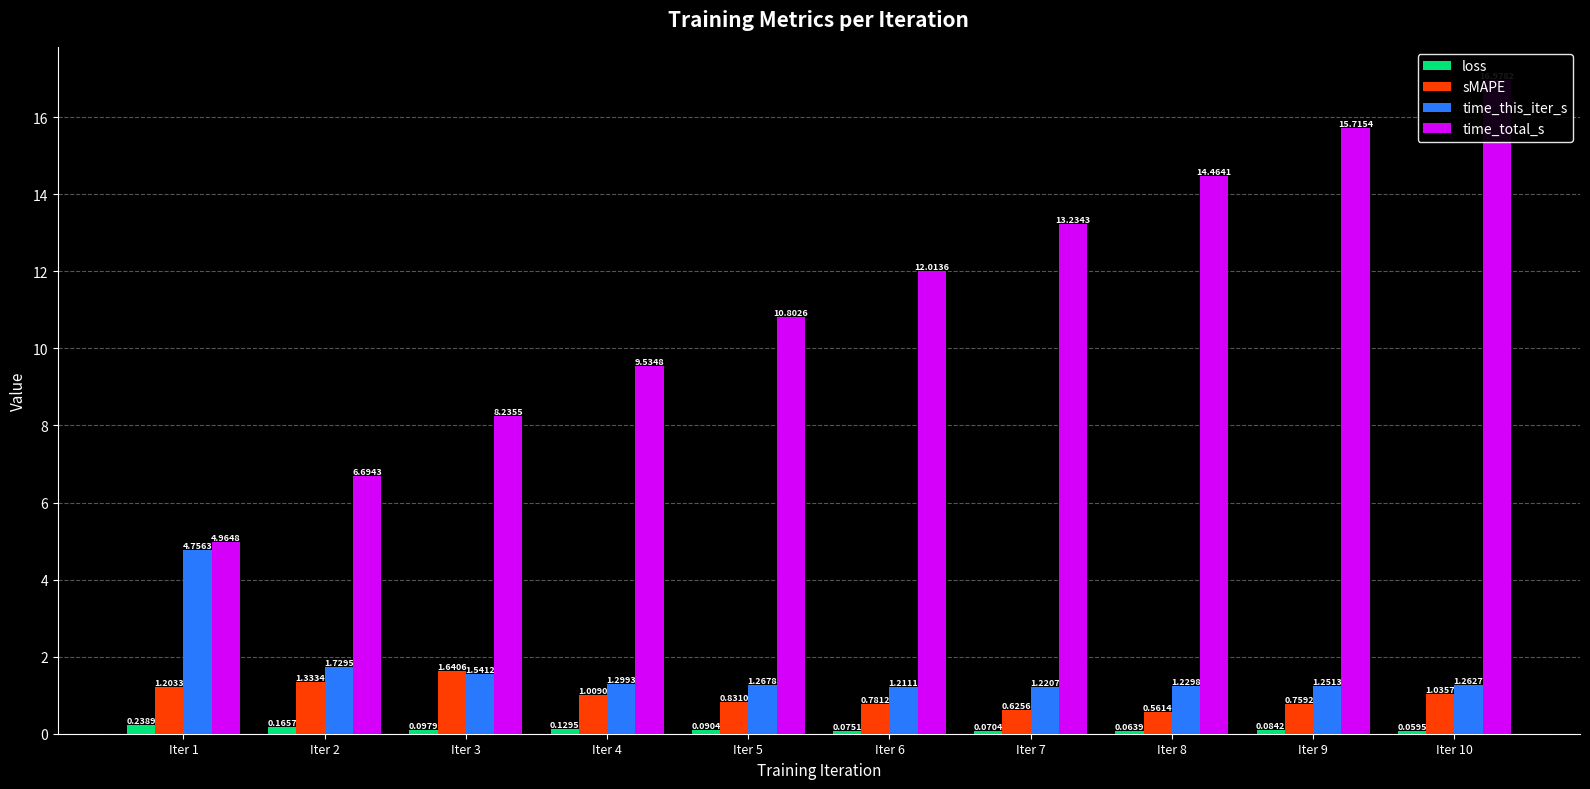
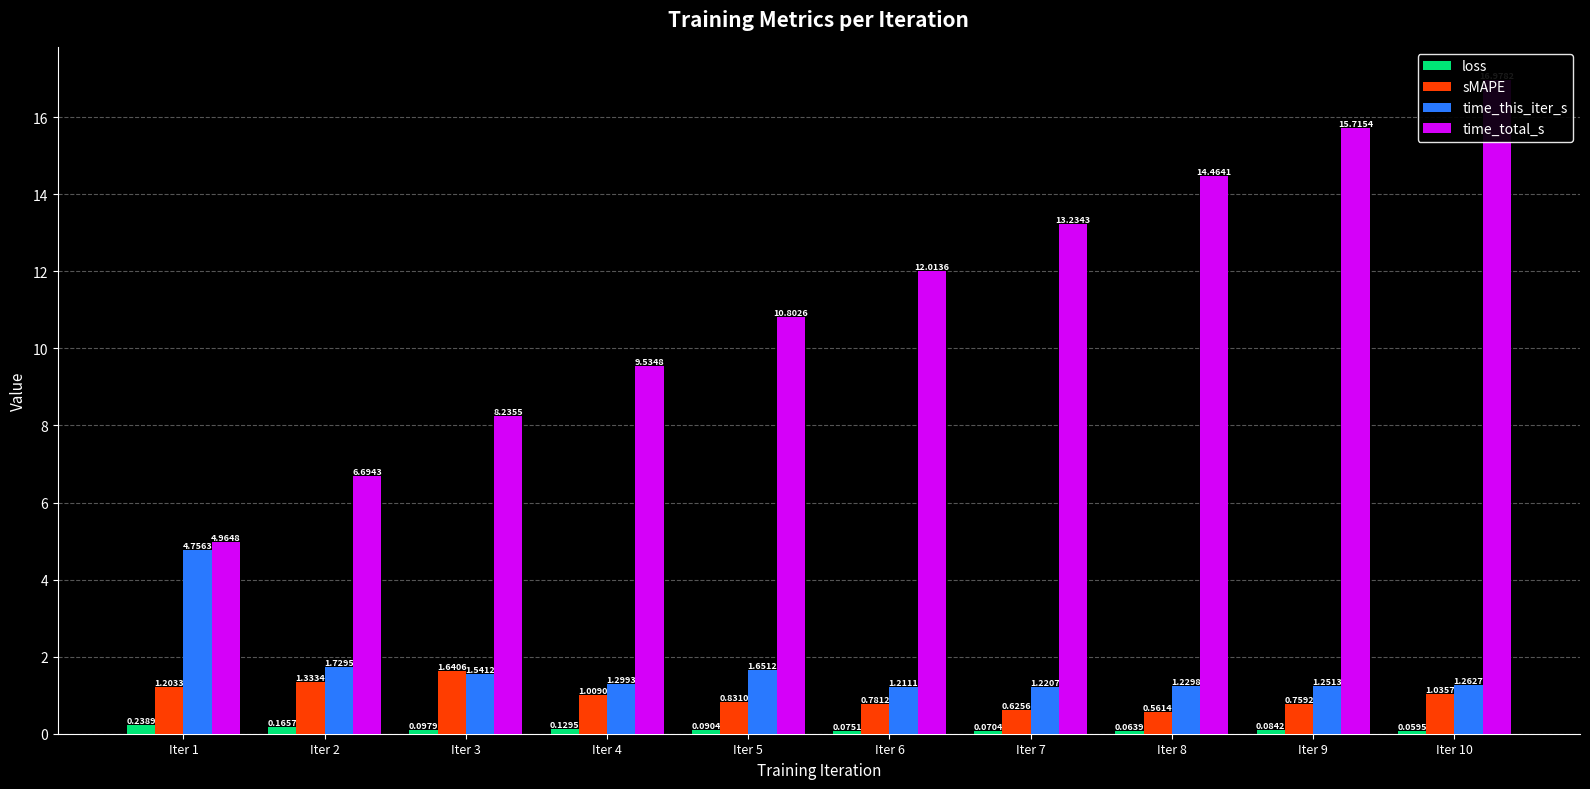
time_this_iter_s, Iter 5: 1.2678 -> 1.6512
